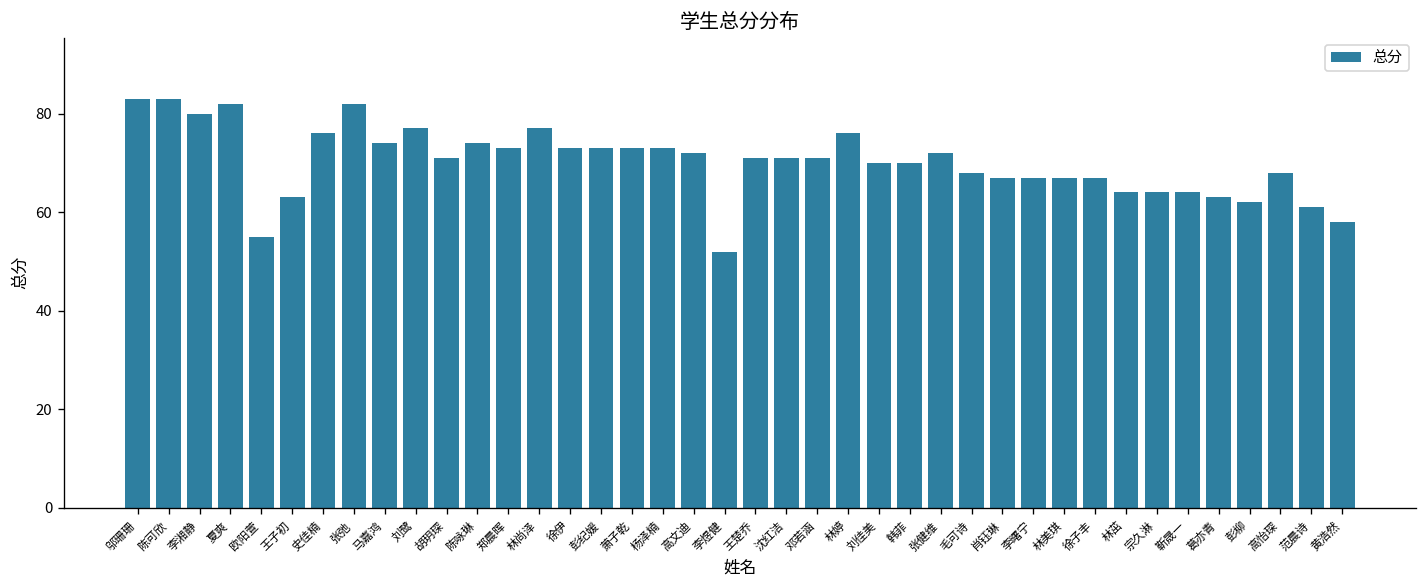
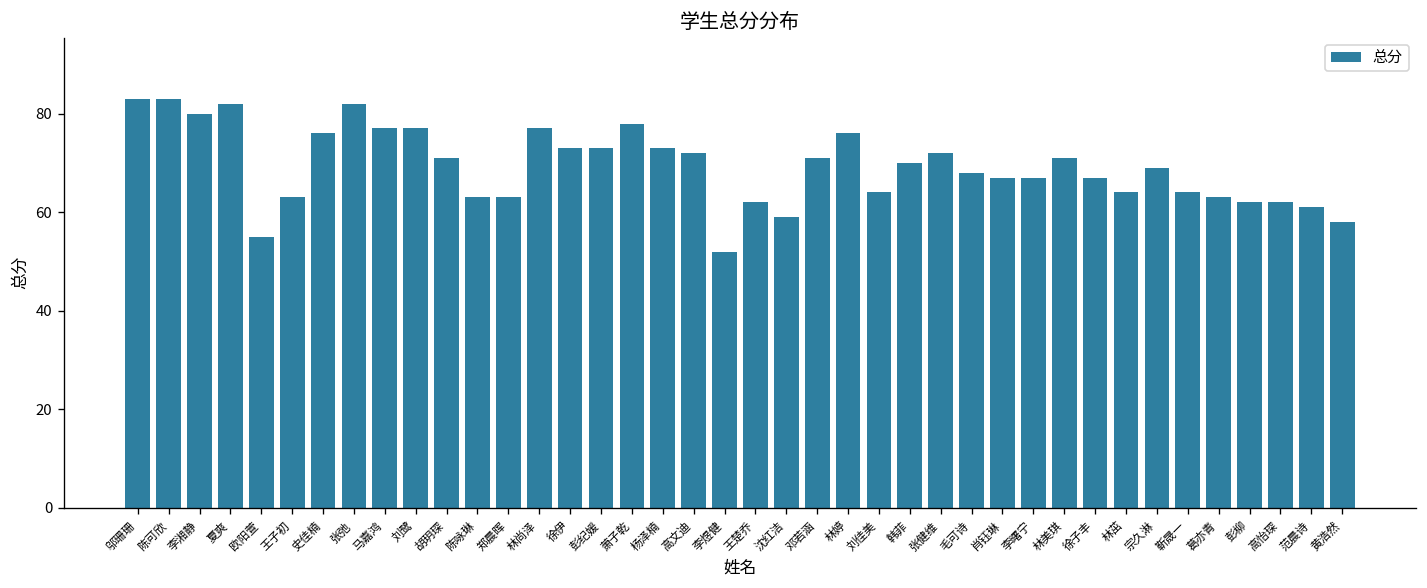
马嘉鸿: 74 -> 77
陈咏琳: 74 -> 63
郑晨晖: 73 -> 63
萧子乾: 73 -> 78
王楚乔: 71 -> 62
沈红洁: 71 -> 59
刘佳美: 70 -> 64
林美琪: 67 -> 71
宗久淋: 64 -> 69
高怡琛: 68 -> 62
